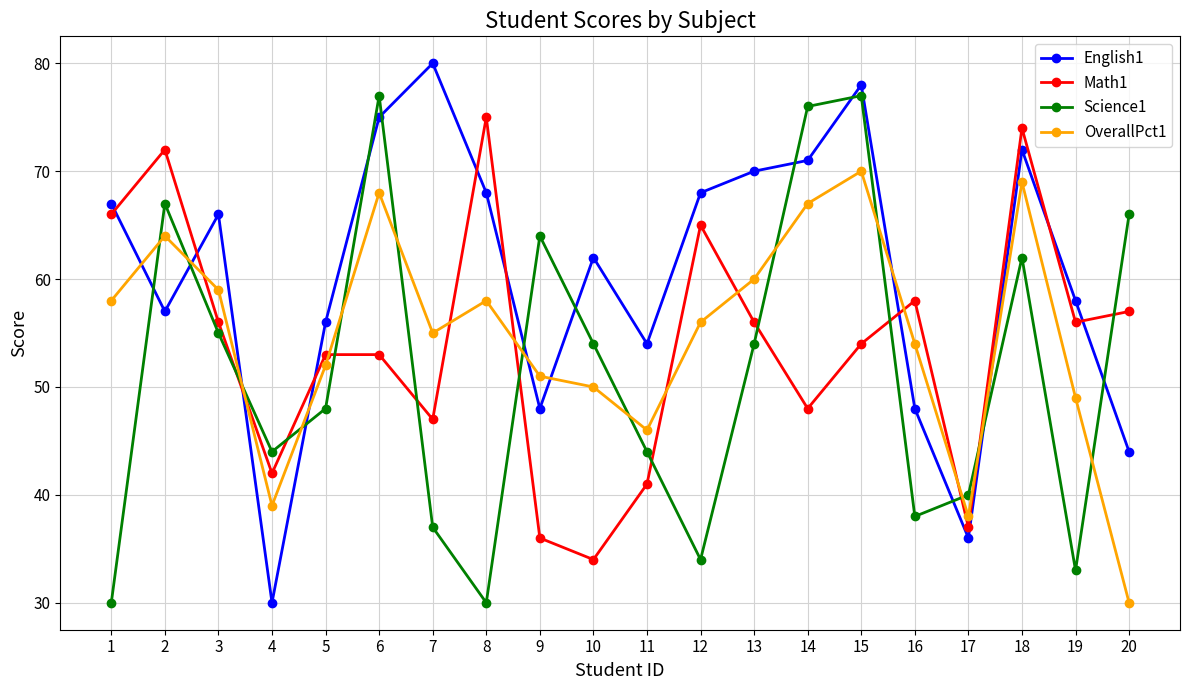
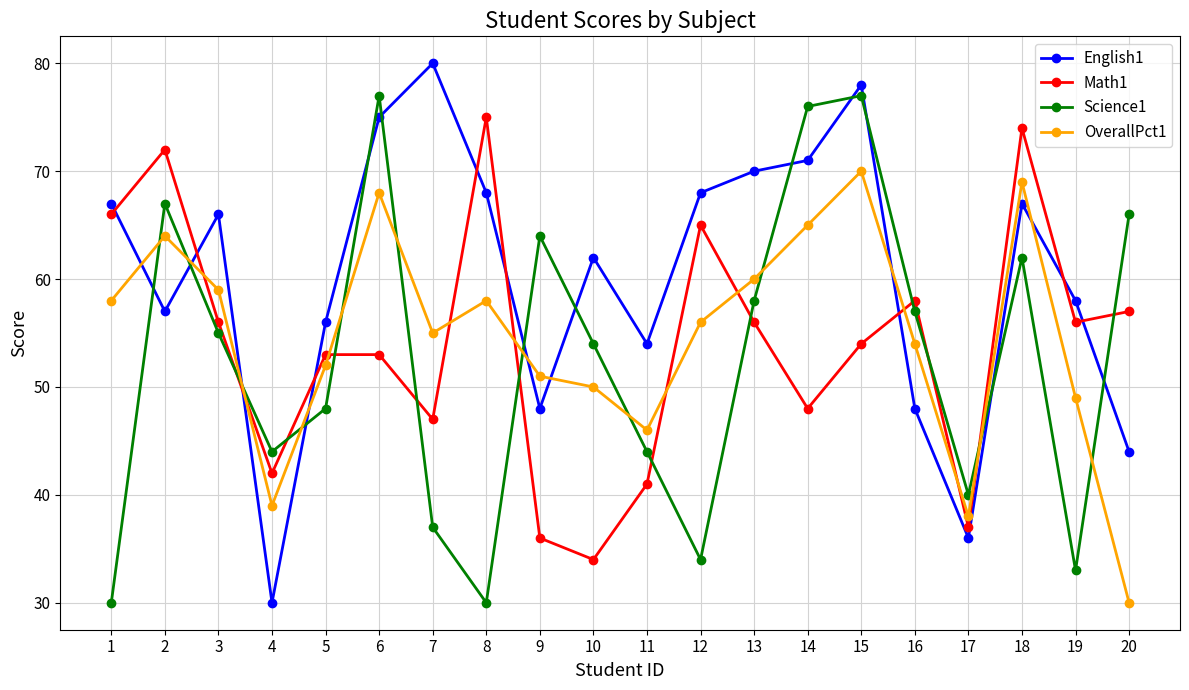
Science1, 13: 54 -> 58
OverallPct1, 14: 67 -> 65
Science1, 16: 38 -> 57
English1, 18: 72 -> 67
